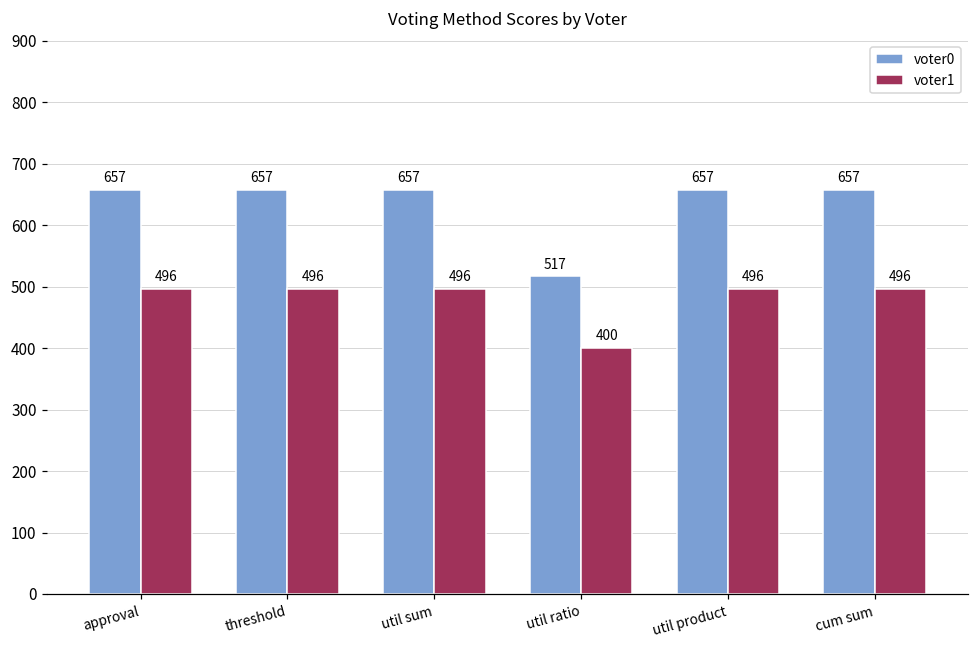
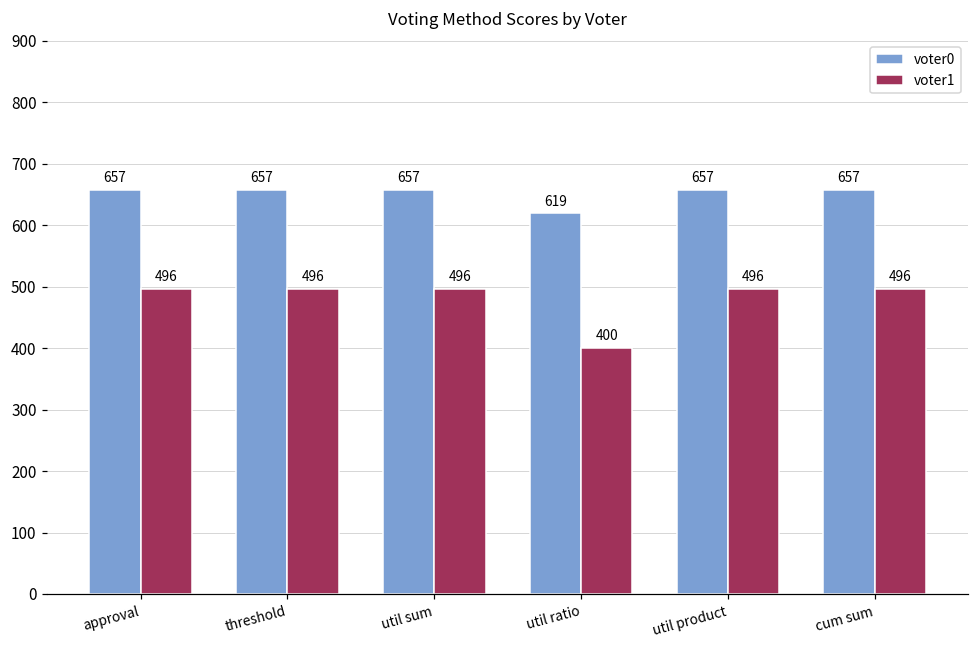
voter0, util ratio: 517 -> 619
